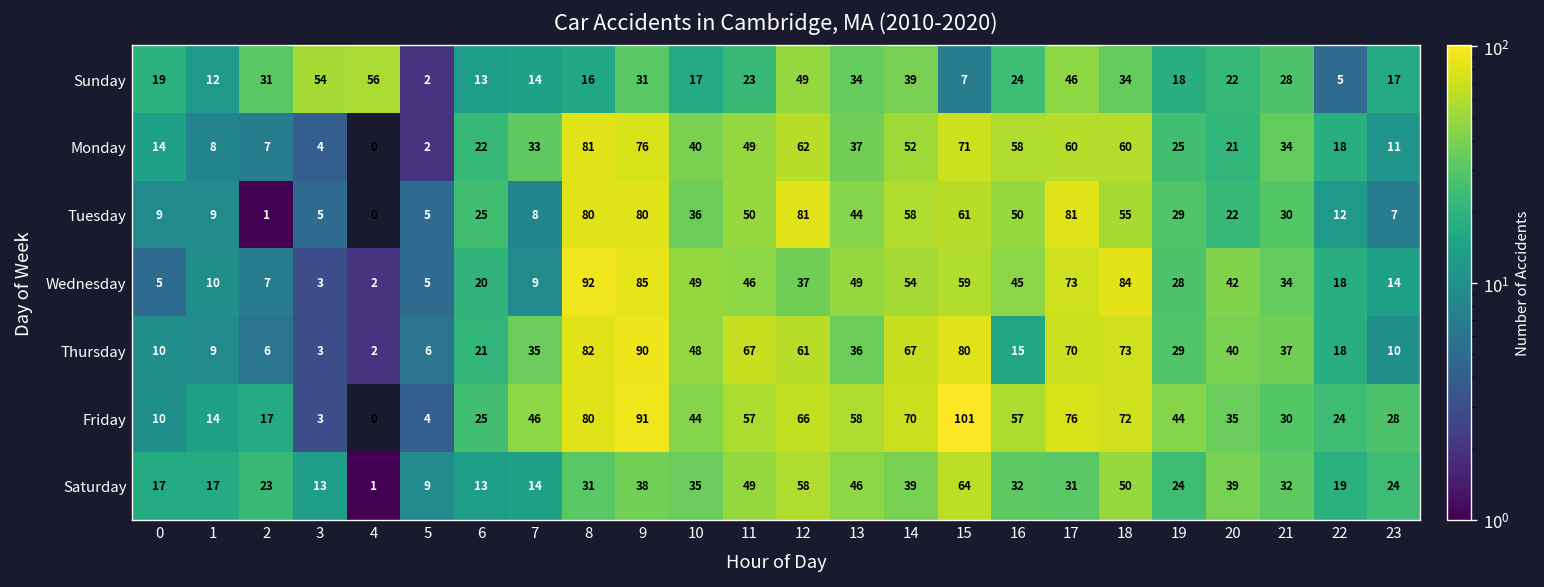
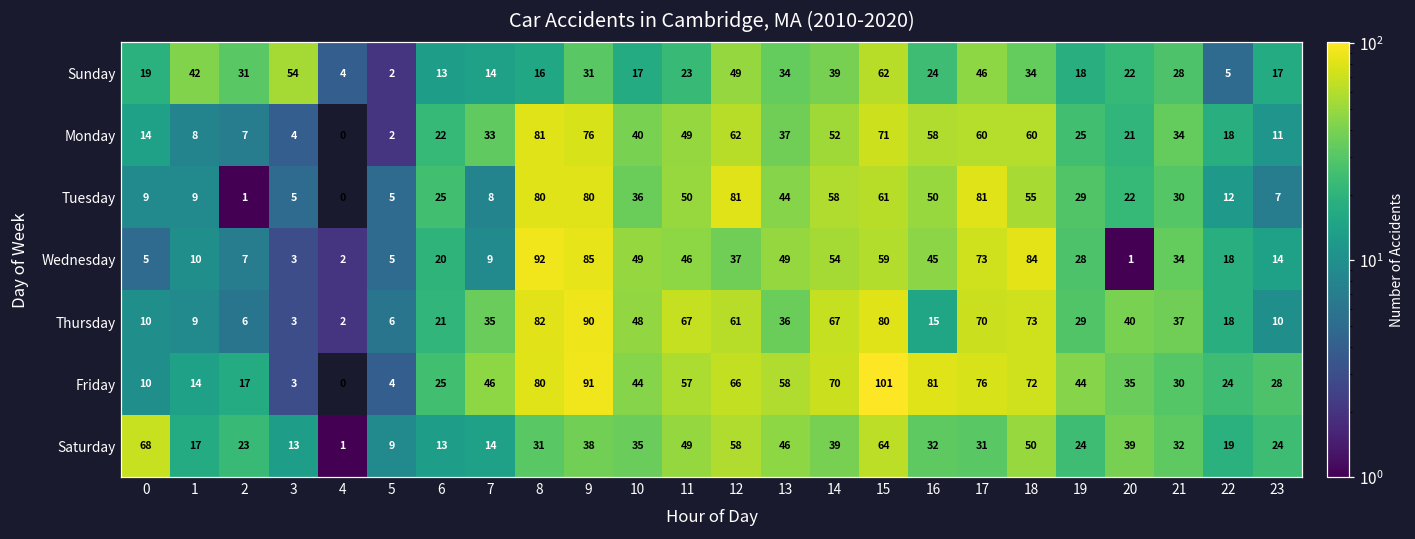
Sunday, 1: 12 -> 42
Sunday, 4: 56 -> 4
Sunday, 15: 7 -> 62
Wednesday, 20: 42 -> 1
Friday, 16: 57 -> 81
Saturday, 0: 17 -> 68
